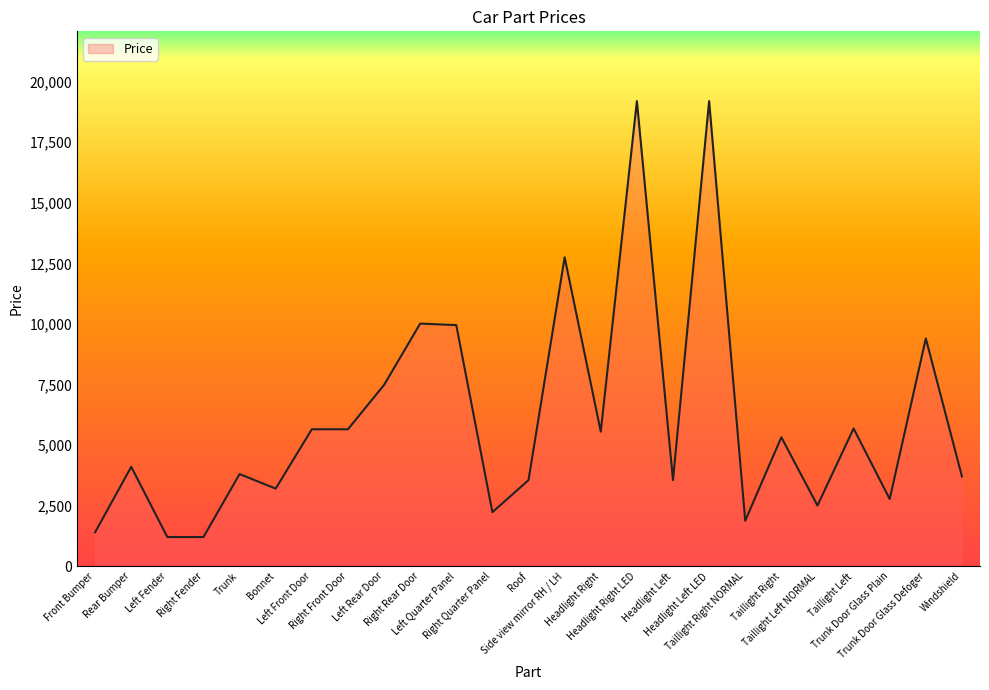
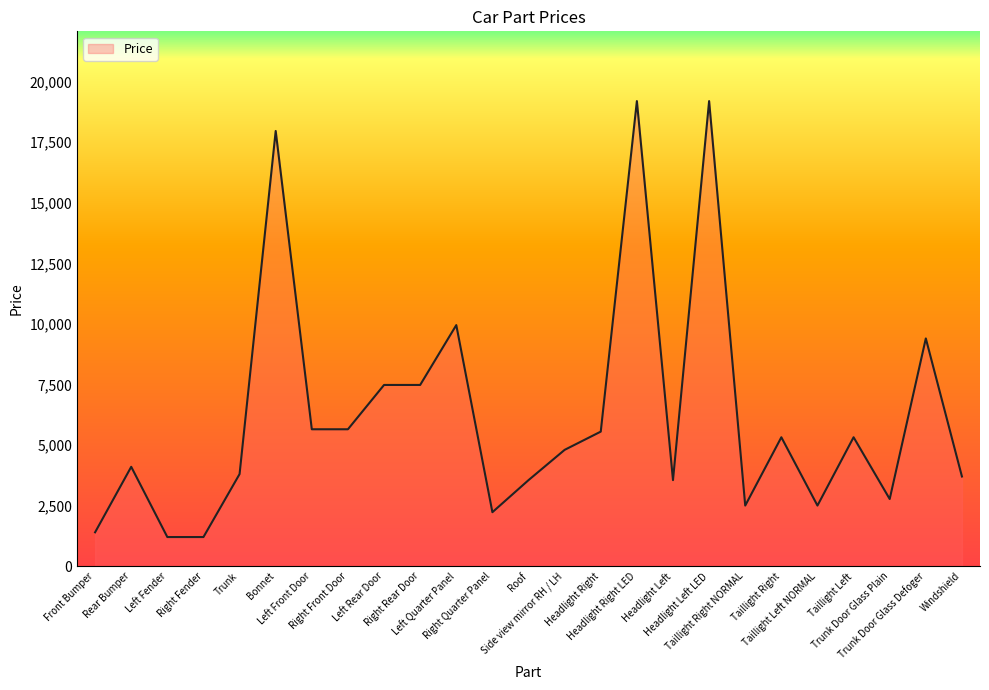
Bonnet: 3,200 -> 18,000
Right Rear Door: 10,000 -> 7,500
Side view mirror RH / LH: 12,800 -> 4,800
Taillight Right NORMAL: 1,900 -> 2,500
Taillight Left: 5,700 -> 5,300
